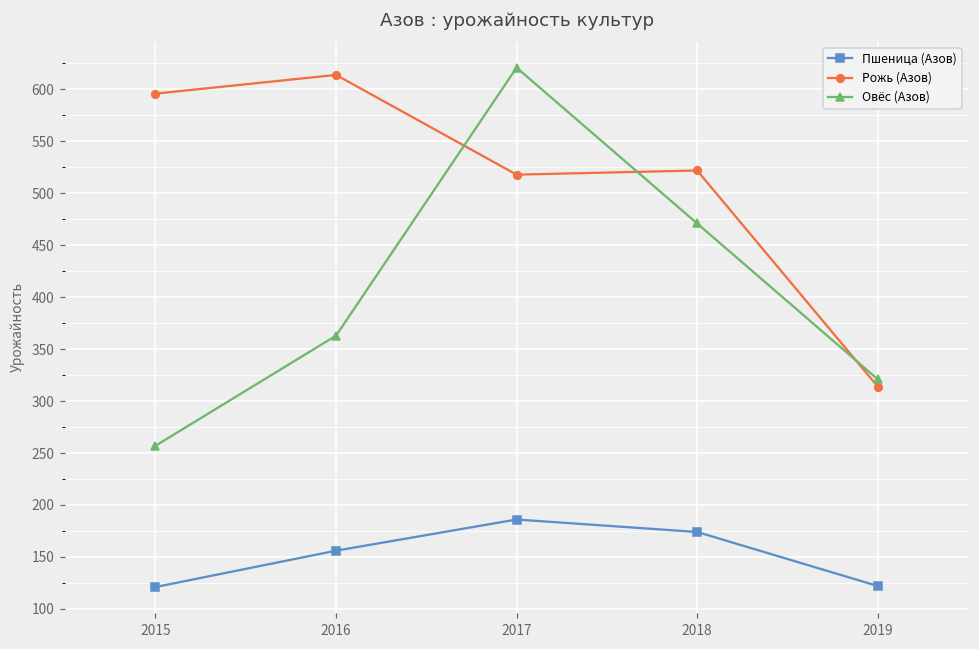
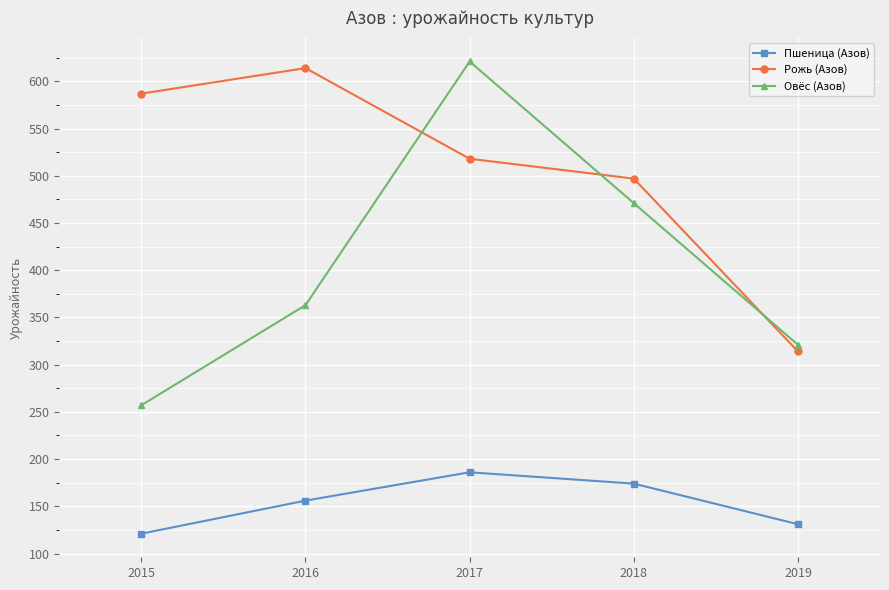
Рожь (Азов), 2015: 600 -> 590
Рожь (Азов), 2018: 520 -> 500
Пшеница (Азов), 2019: 120 -> 130
